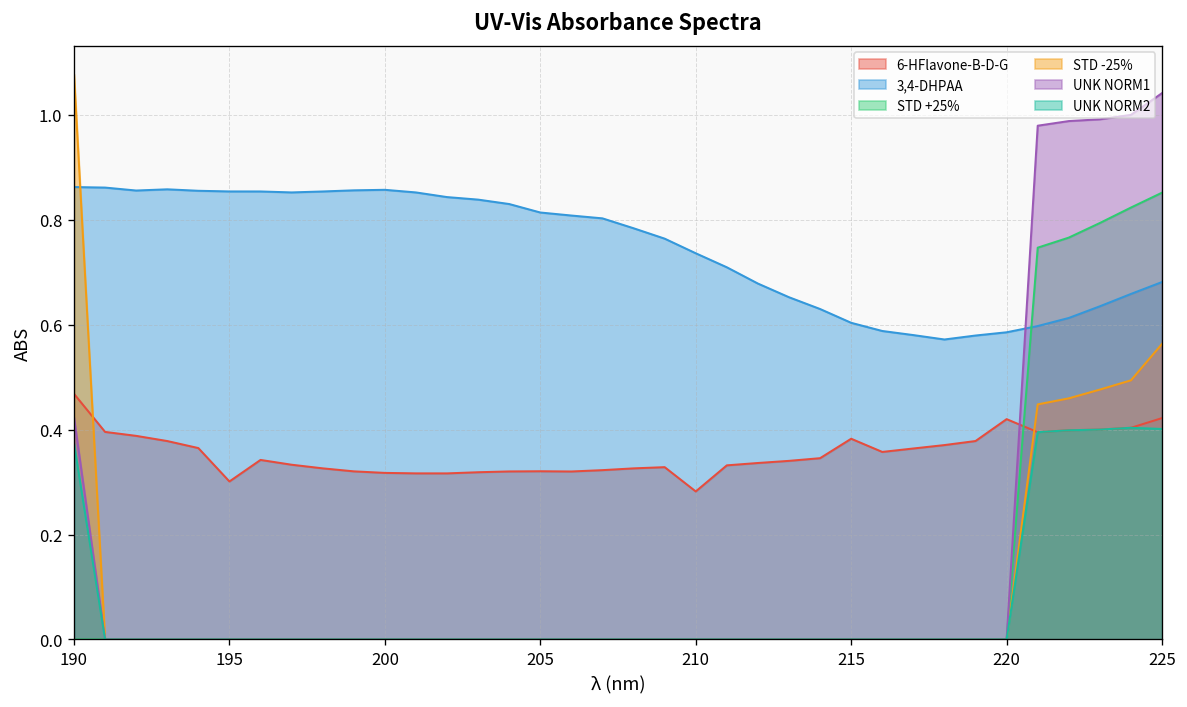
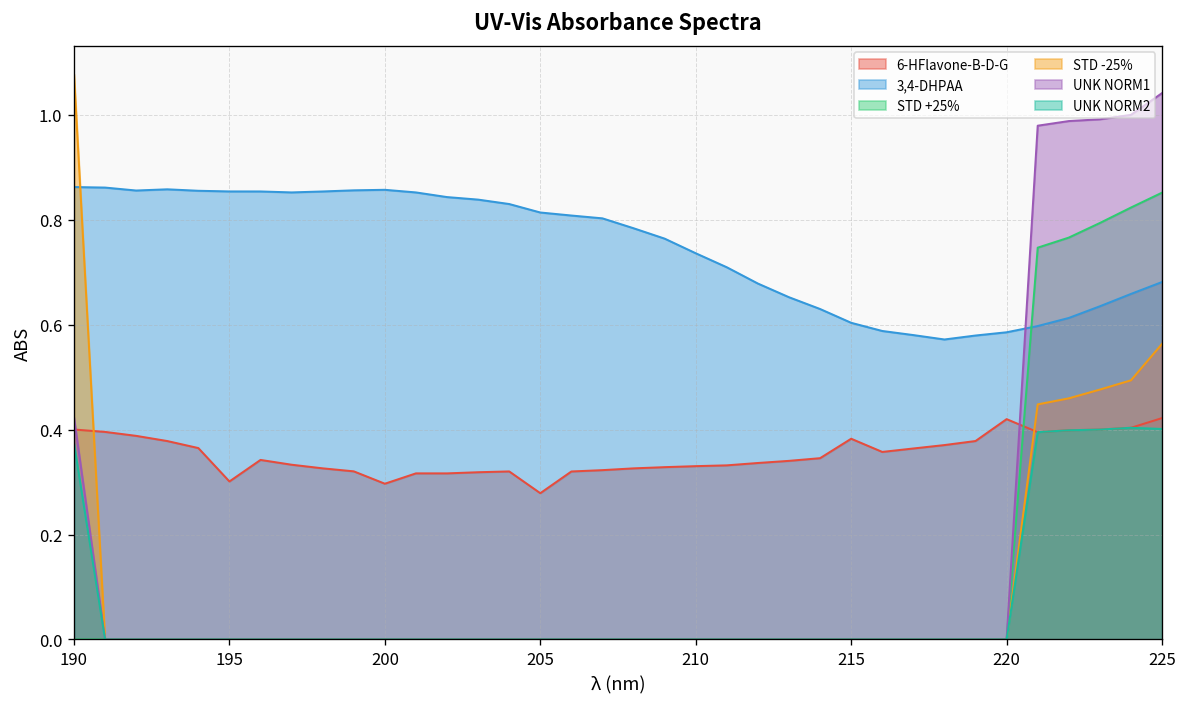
6-HFlavone-B-D-G, 190: 0.47 -> 0.40
6-HFlavone-B-D-G, 200: 0.32 -> 0.30
6-HFlavone-B-D-G, 205: 0.32 -> 0.28
6-HFlavone-B-D-G, 210: 0.28 -> 0.33
